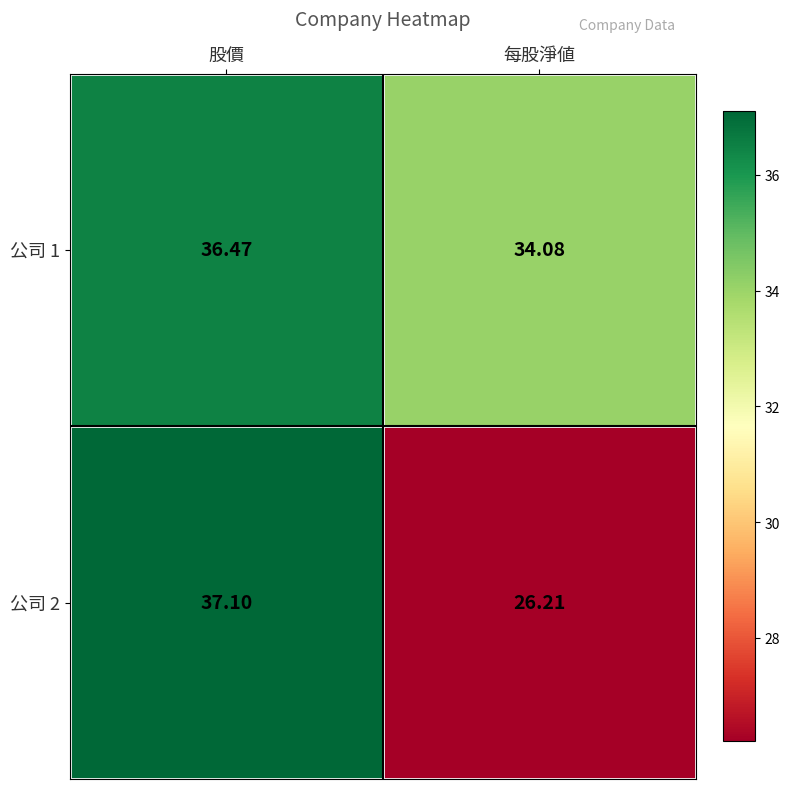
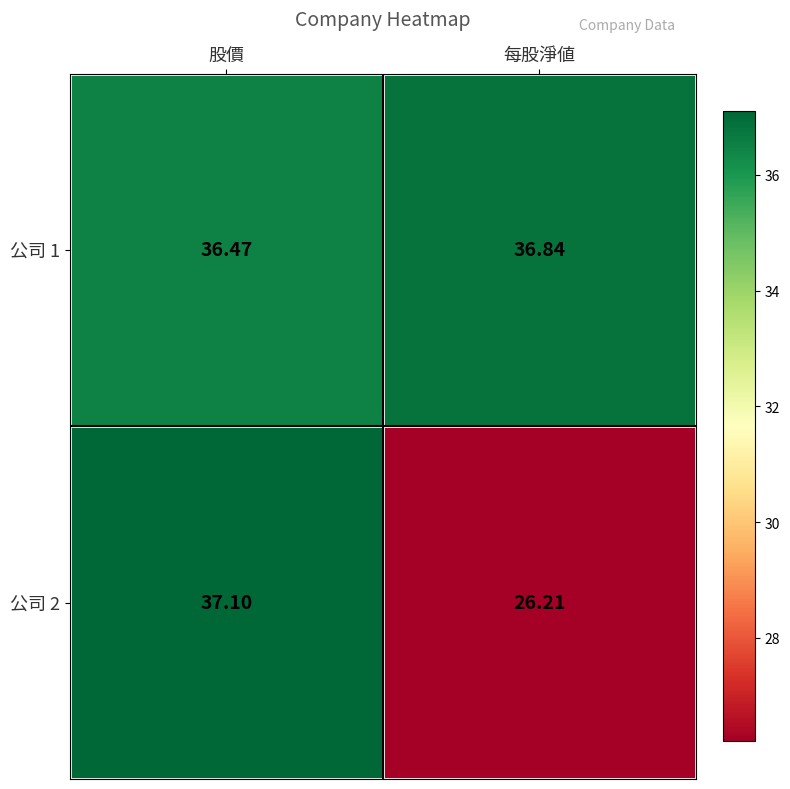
公司 1, 每股淨値: 34.08 -> 36.84
